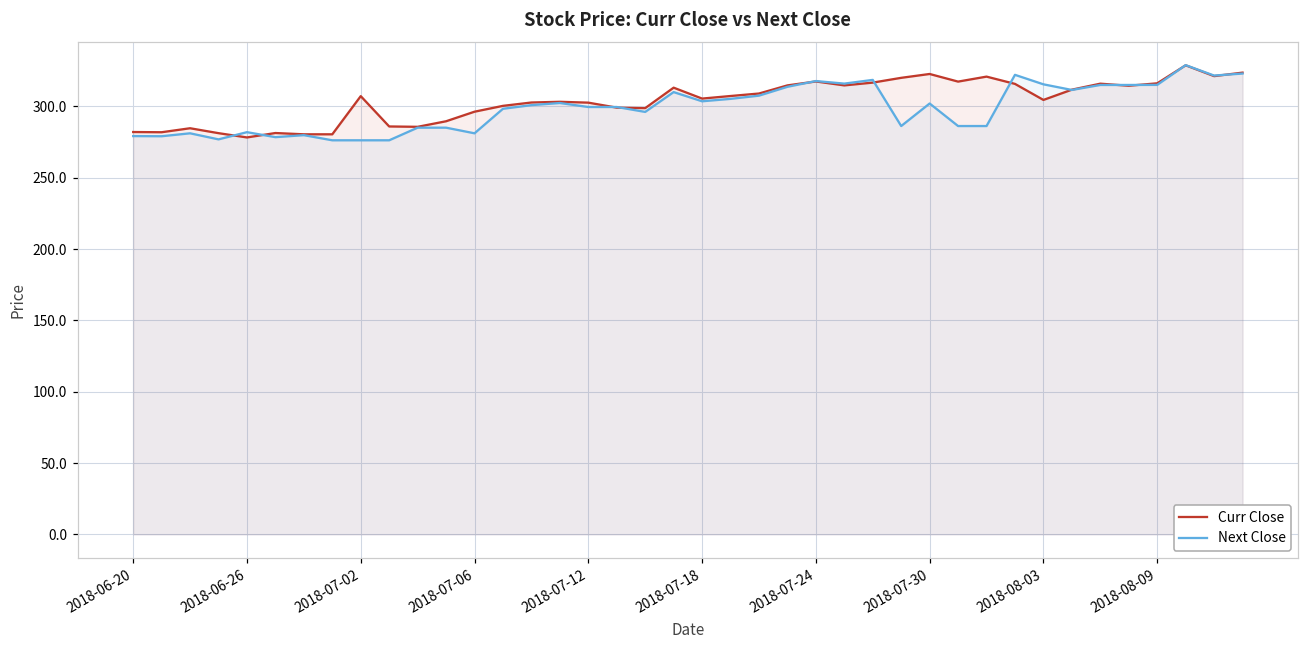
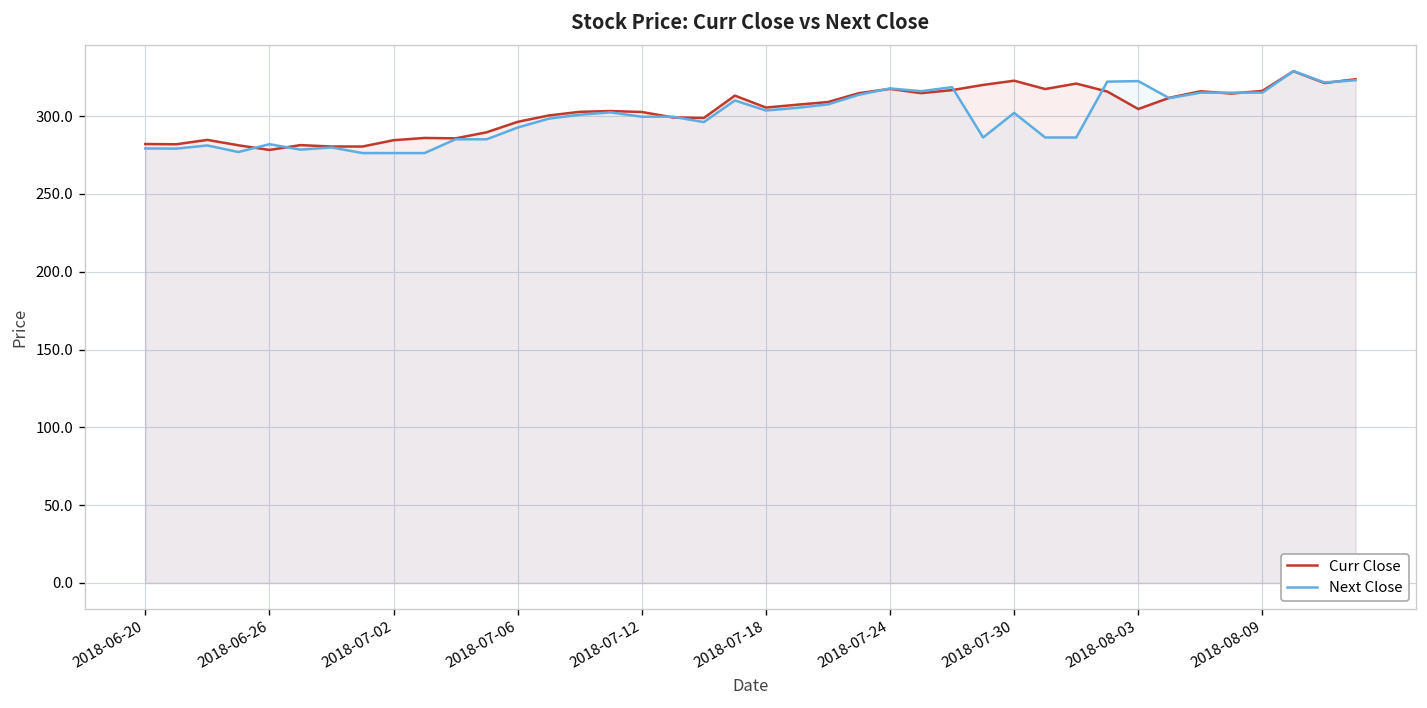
Curr Close, 2018-07-02: 307 -> 285
Next Close, 2018-07-06: 281 -> 293
Next Close, 2018-08-03: 316 -> 323
